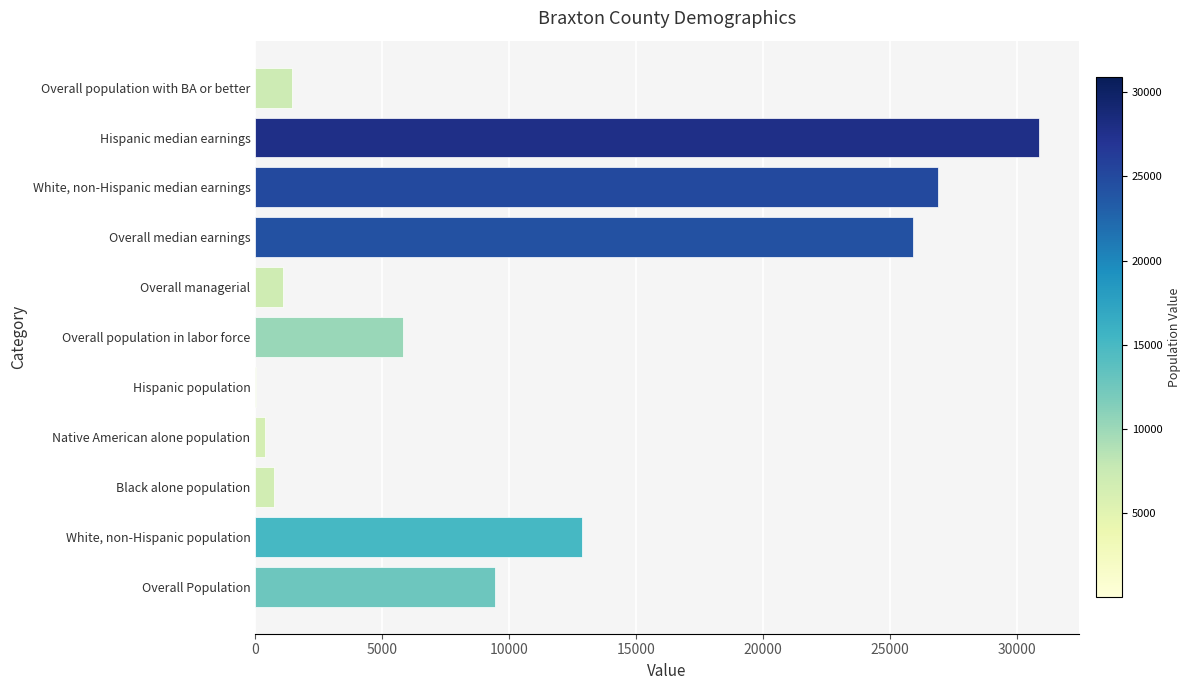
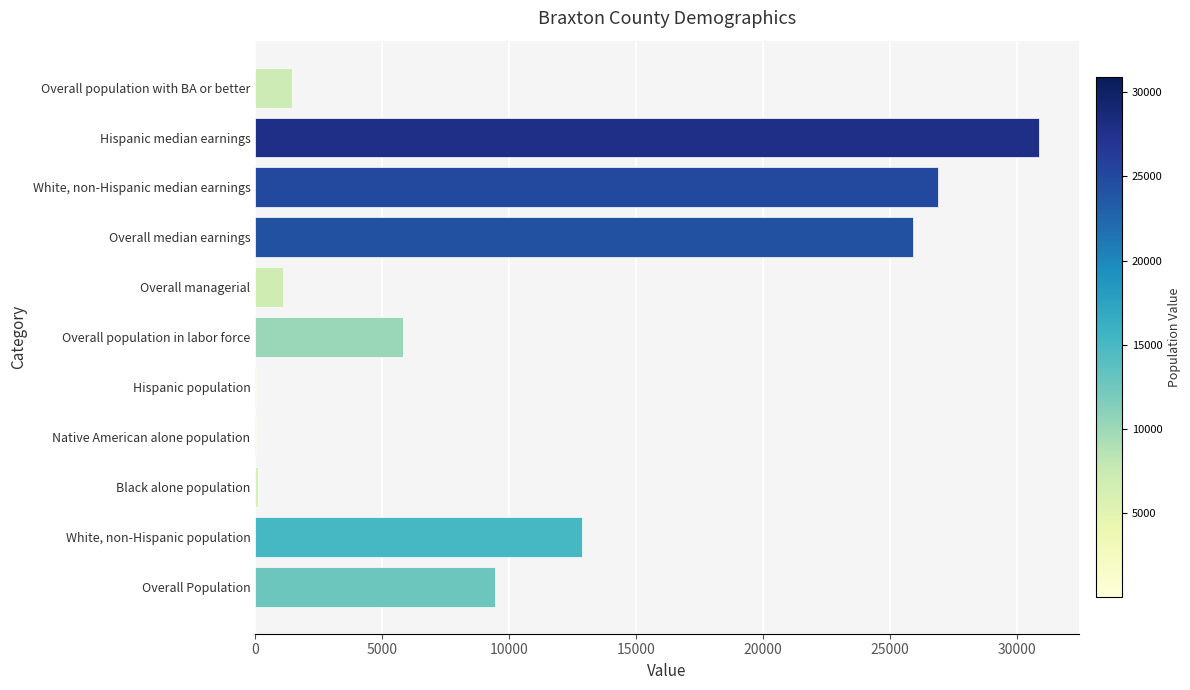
Native American alone population: 400 -> 0
Black alone population: 800 -> 100
